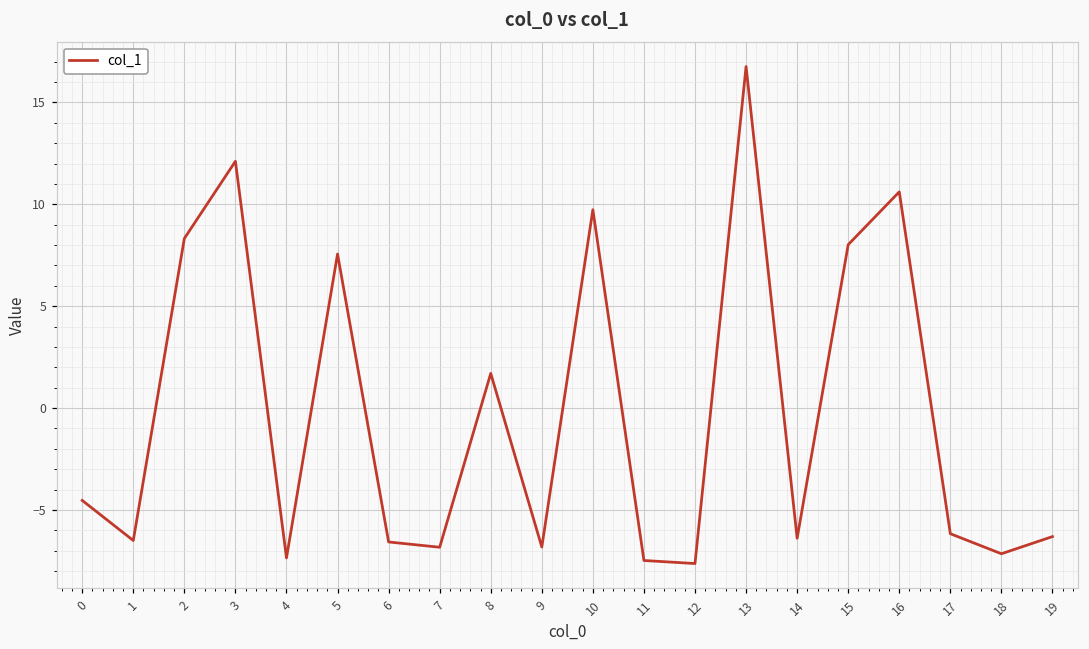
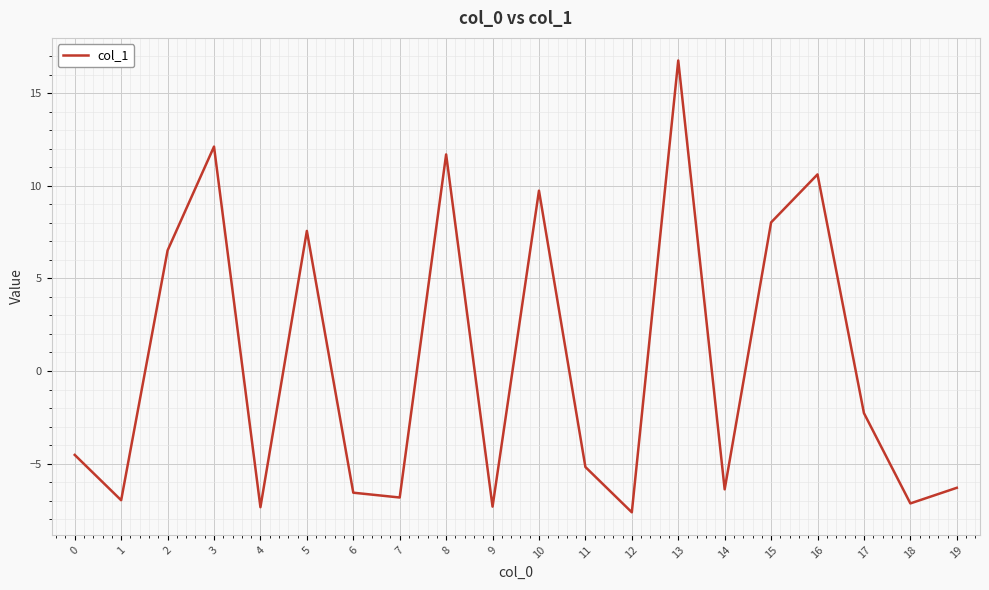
1: -6.5 -> -7.0
2: 8.3 -> 6.5
8: 1.7 -> 11.7
9: -6.8 -> -7.3
11: -7.5 -> -5.2
17: -6.2 -> -2.3
